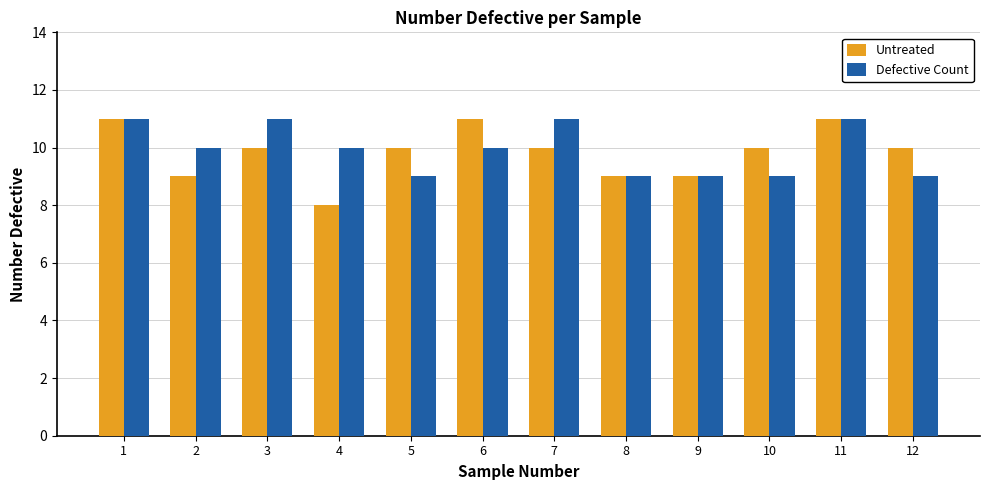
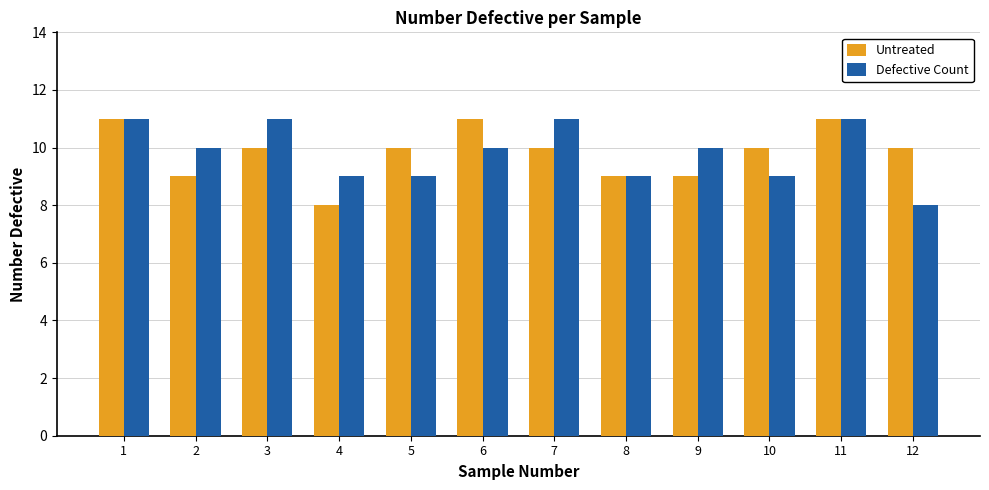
Defective Count, 4: 10 -> 9
Defective Count, 9: 9 -> 10
Defective Count, 12: 9 -> 8
